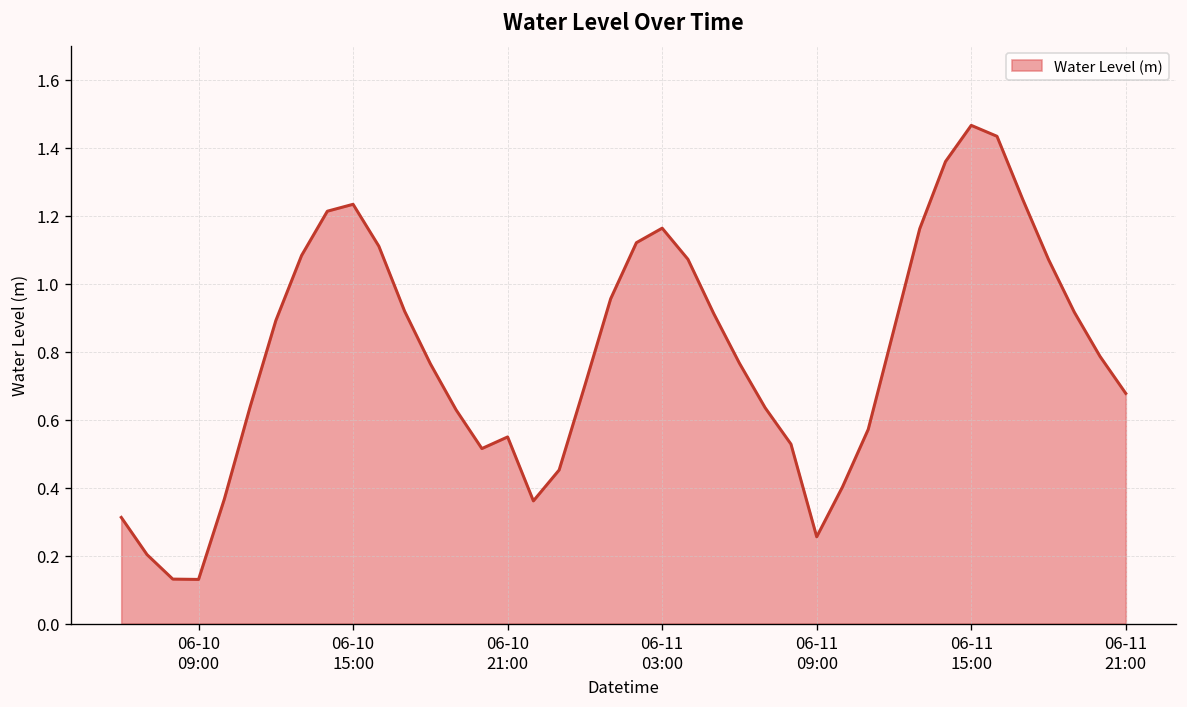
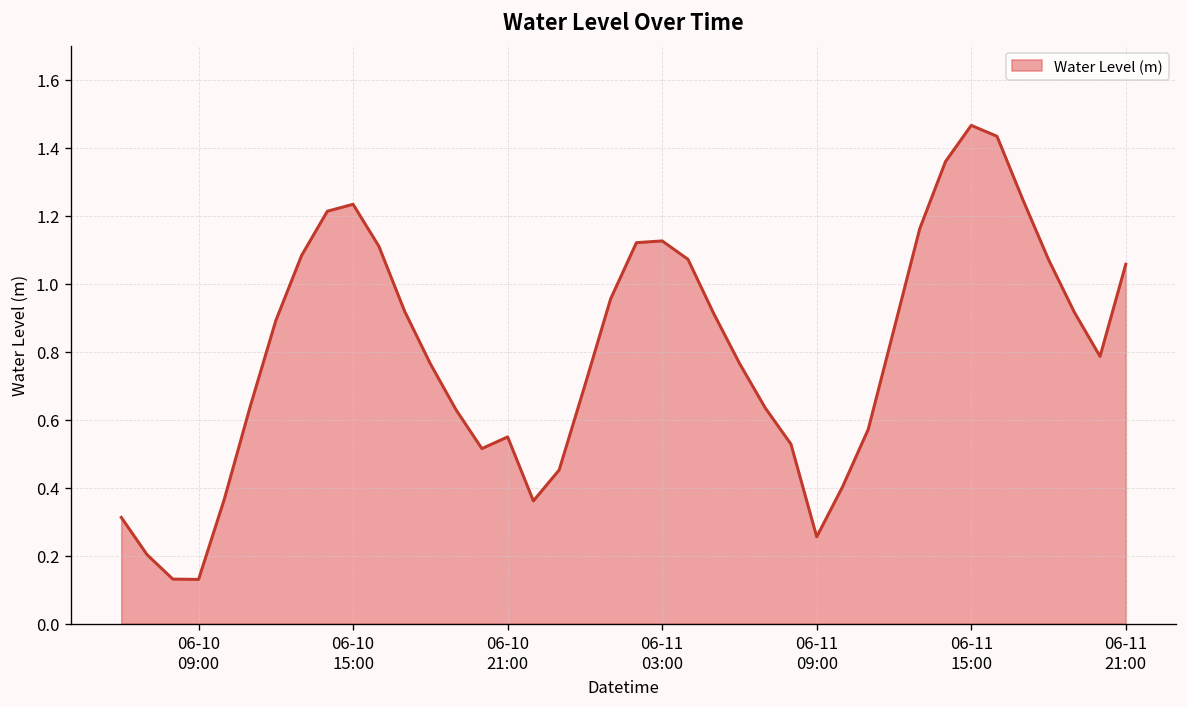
06-11 03:00: 1.16 -> 1.13
06-11 21:00: 0.68 -> 1.06
